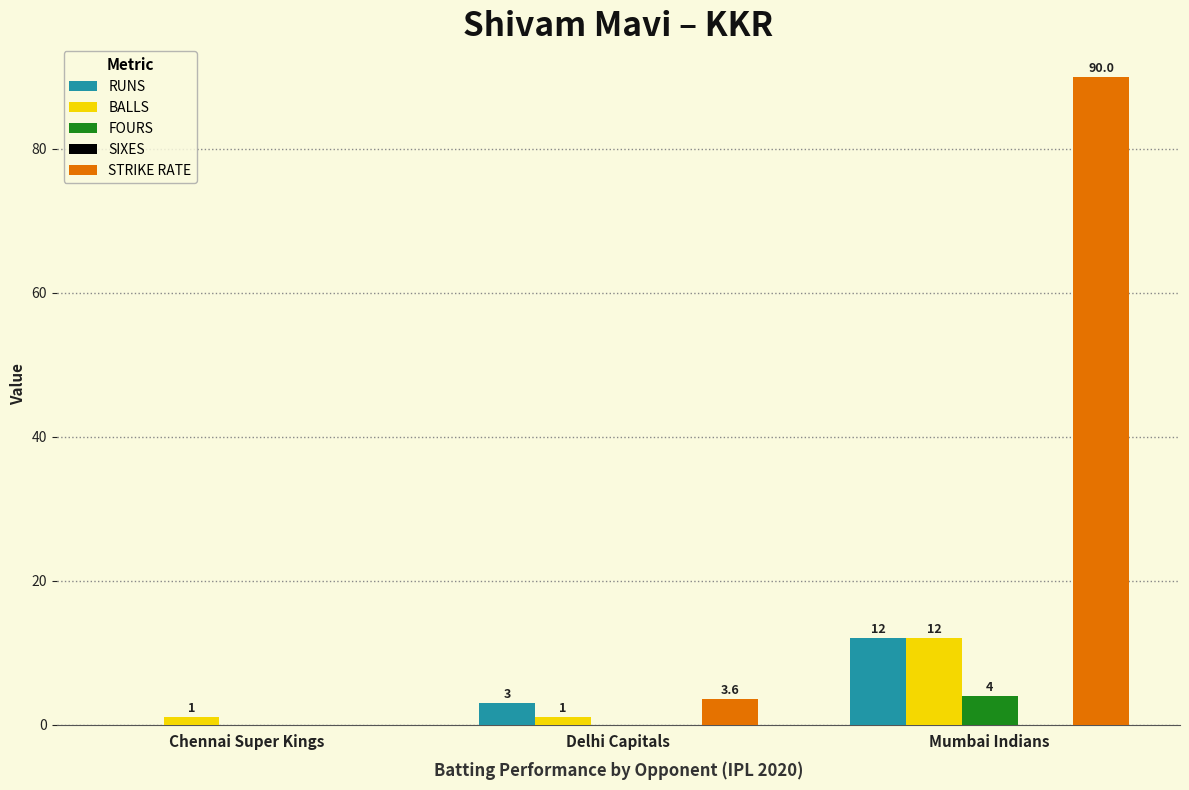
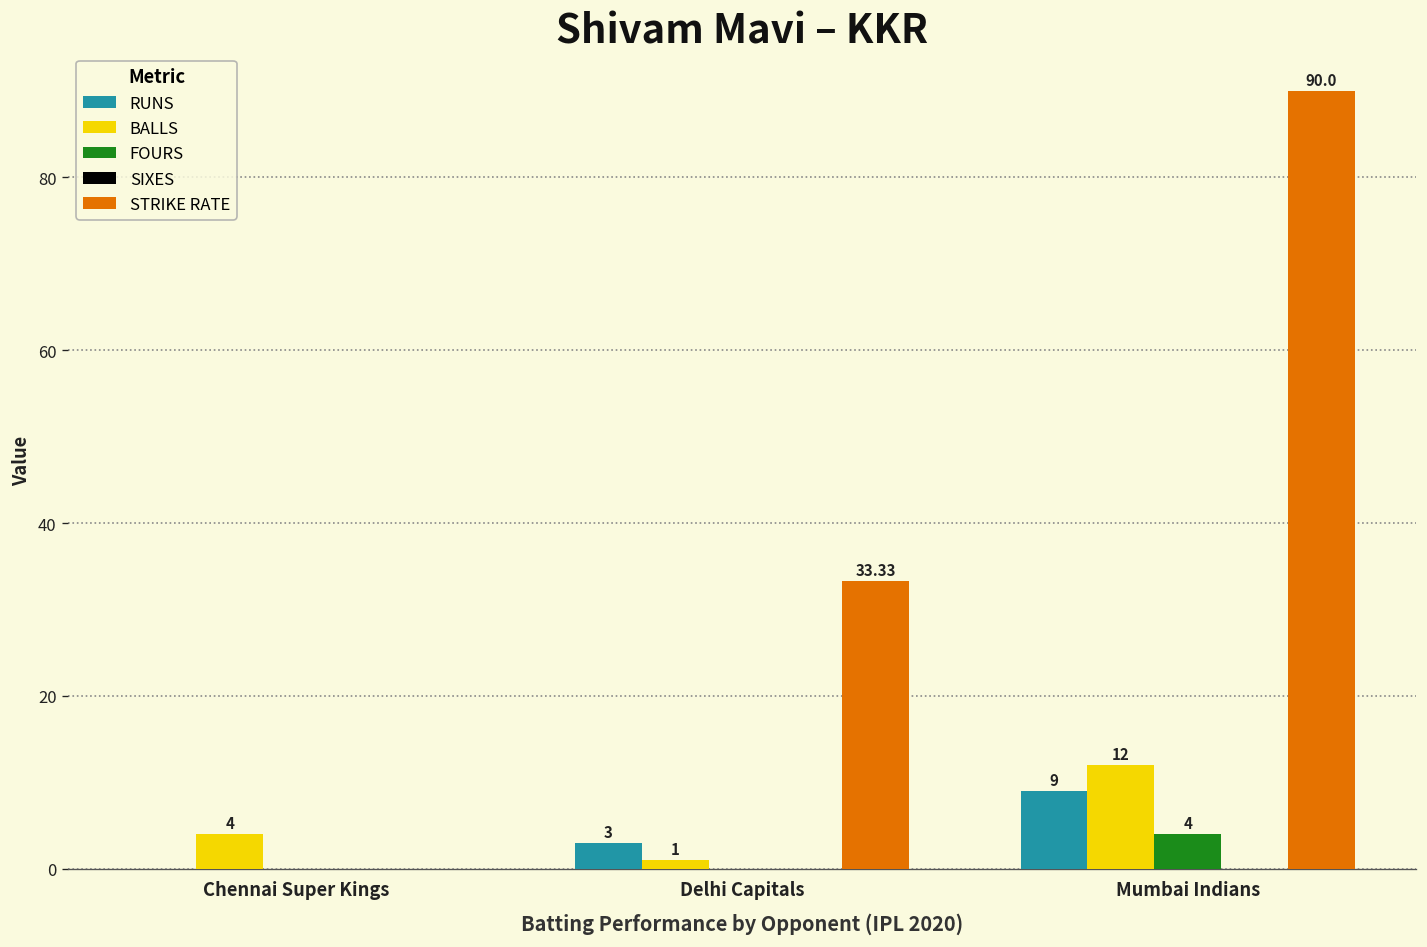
BALLS, Chennai Super Kings: 1 -> 4
STRIKE RATE, Delhi Capitals: 3.6 -> 33.33
RUNS, Mumbai Indians: 12 -> 9
